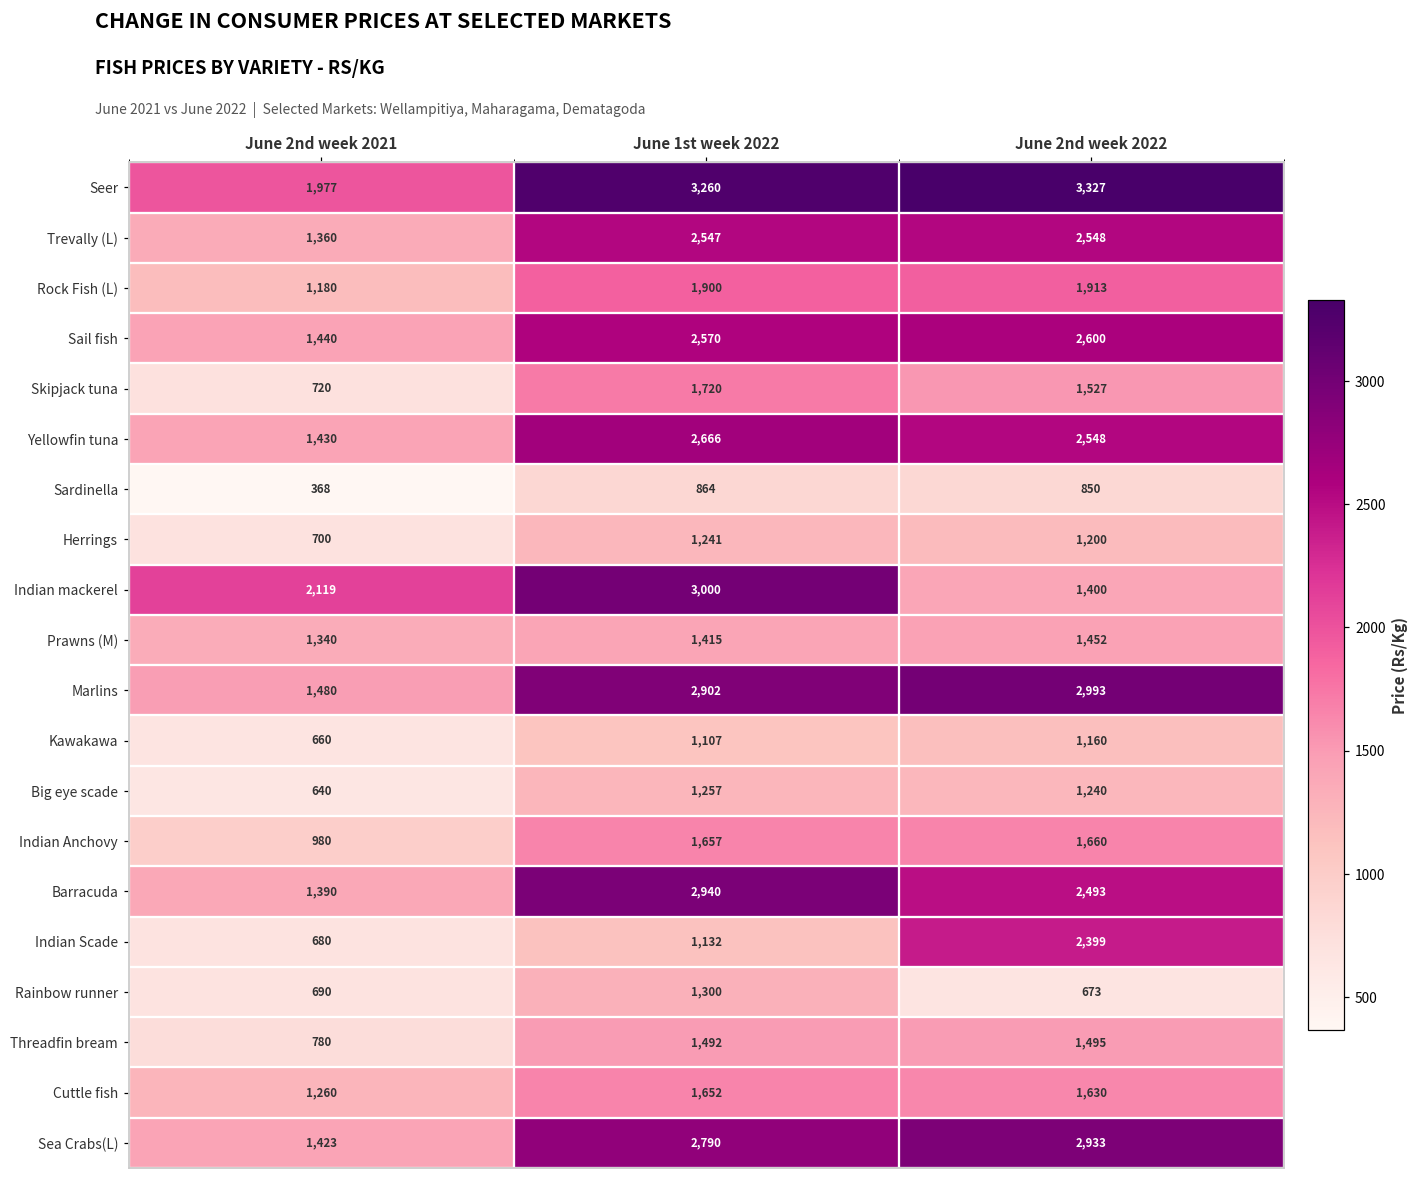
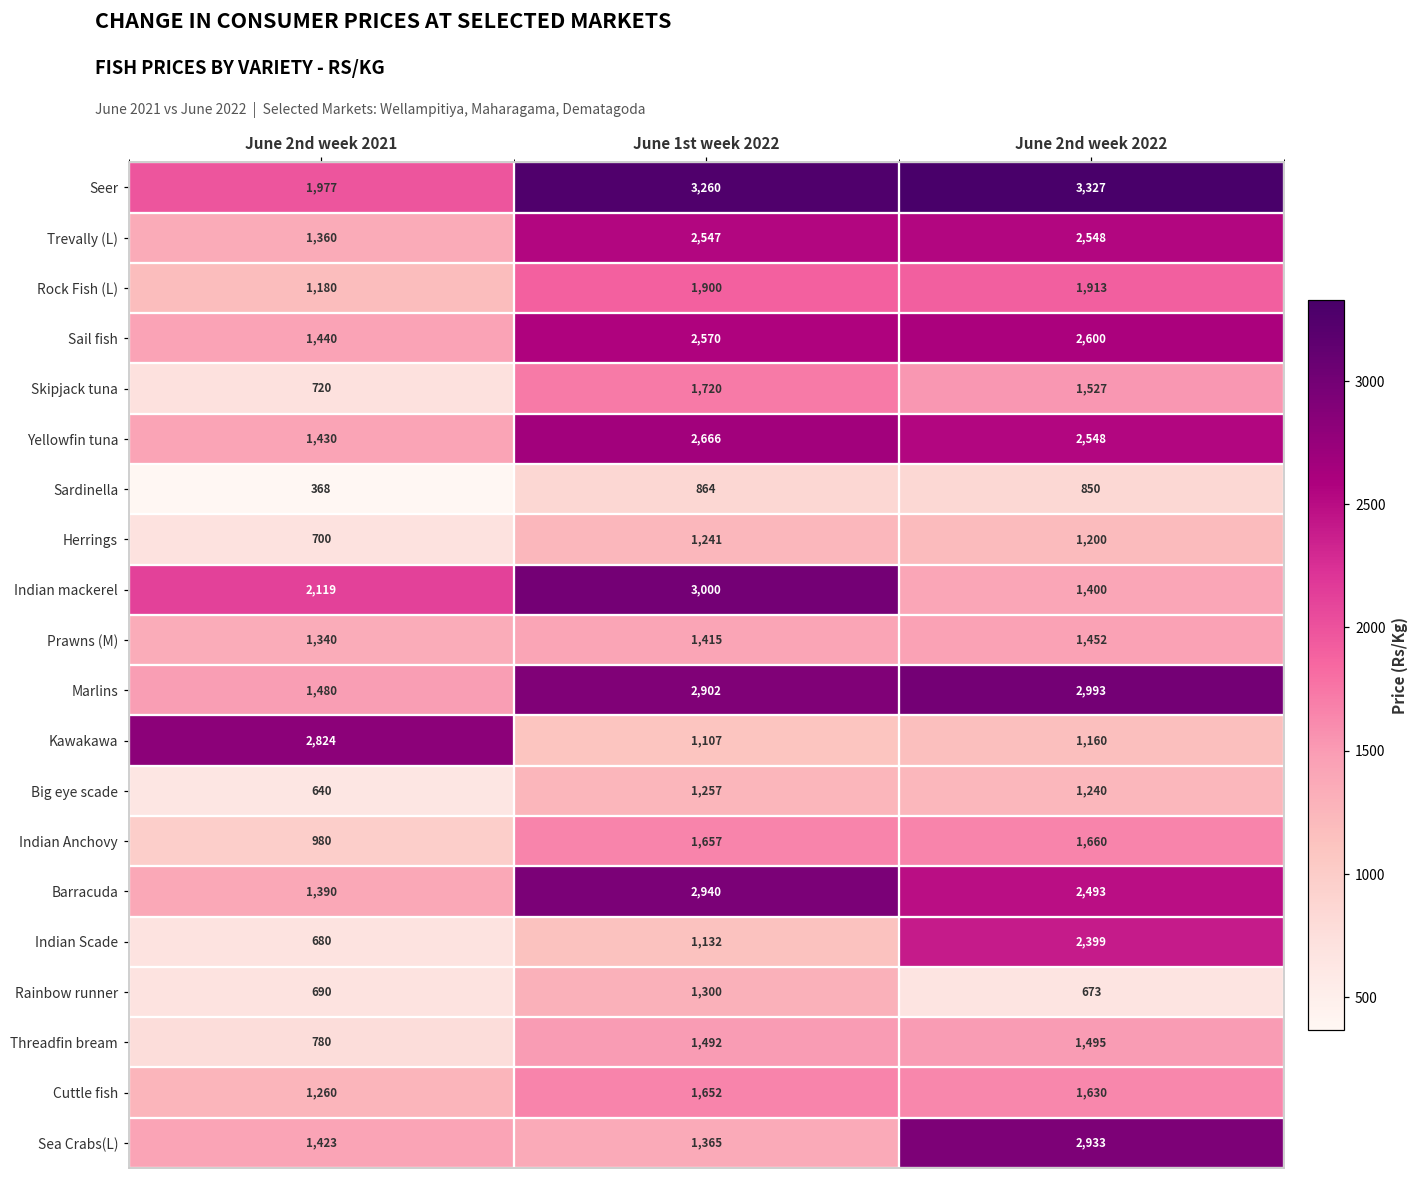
Kawakawa, June 2nd week 2021: 660 -> 2,824
Sea Crabs(L), June 1st week 2022: 2,790 -> 1,365
